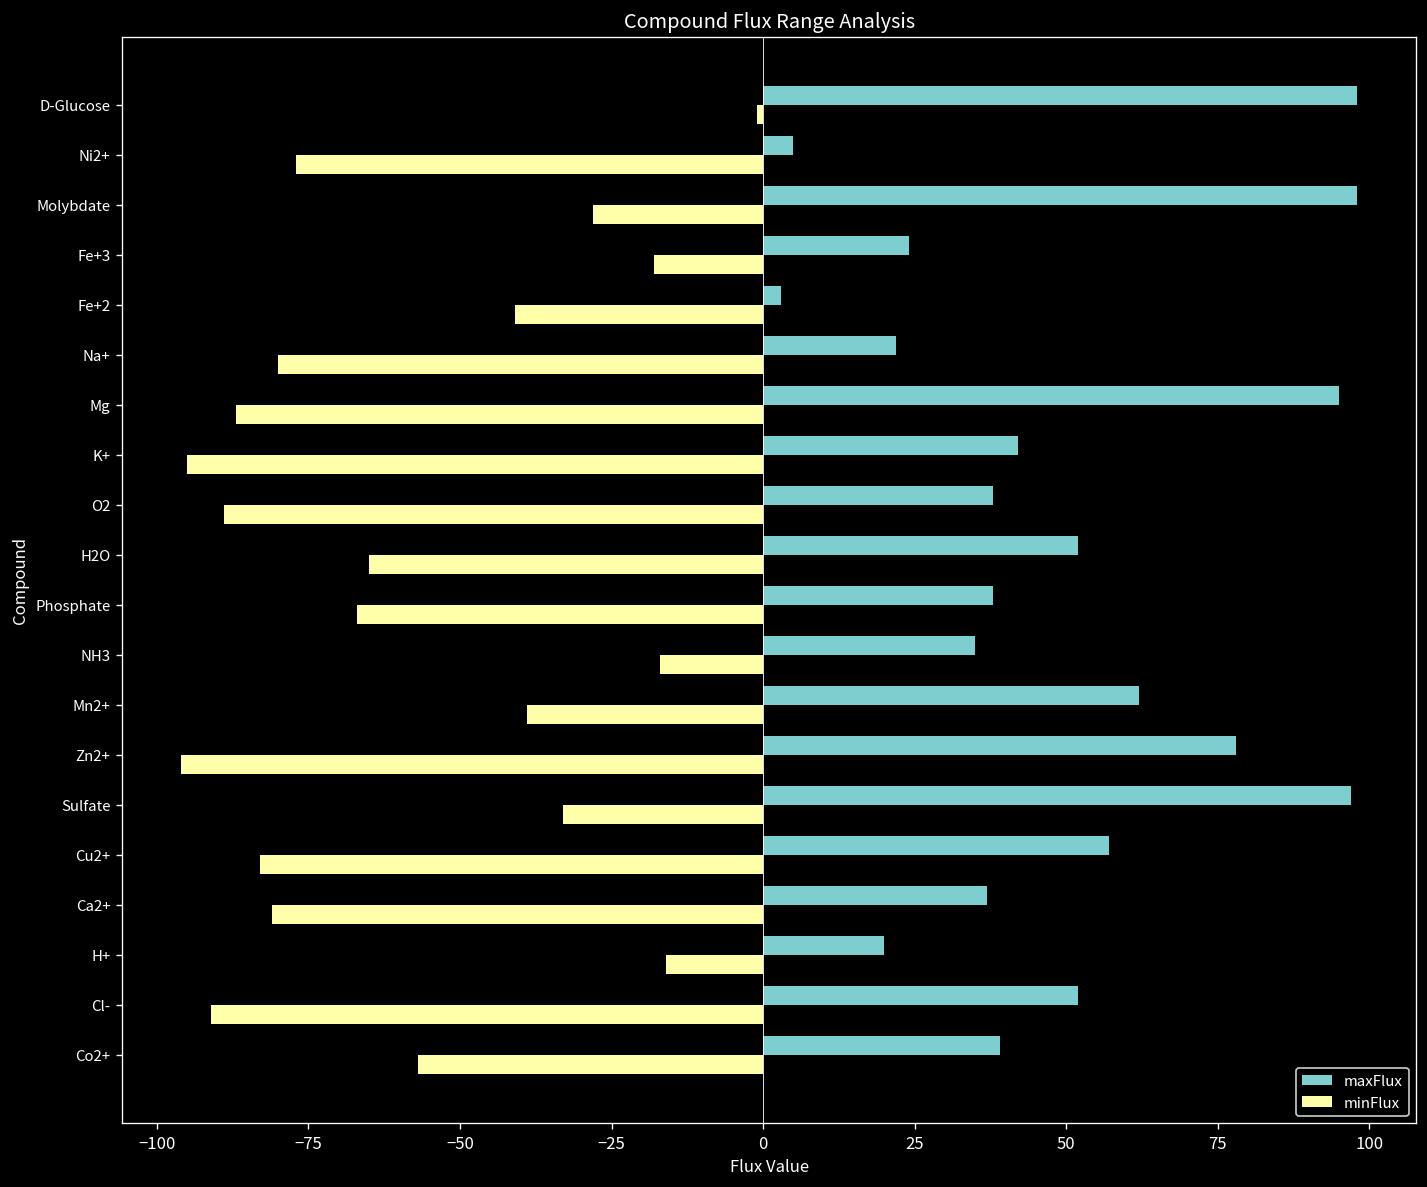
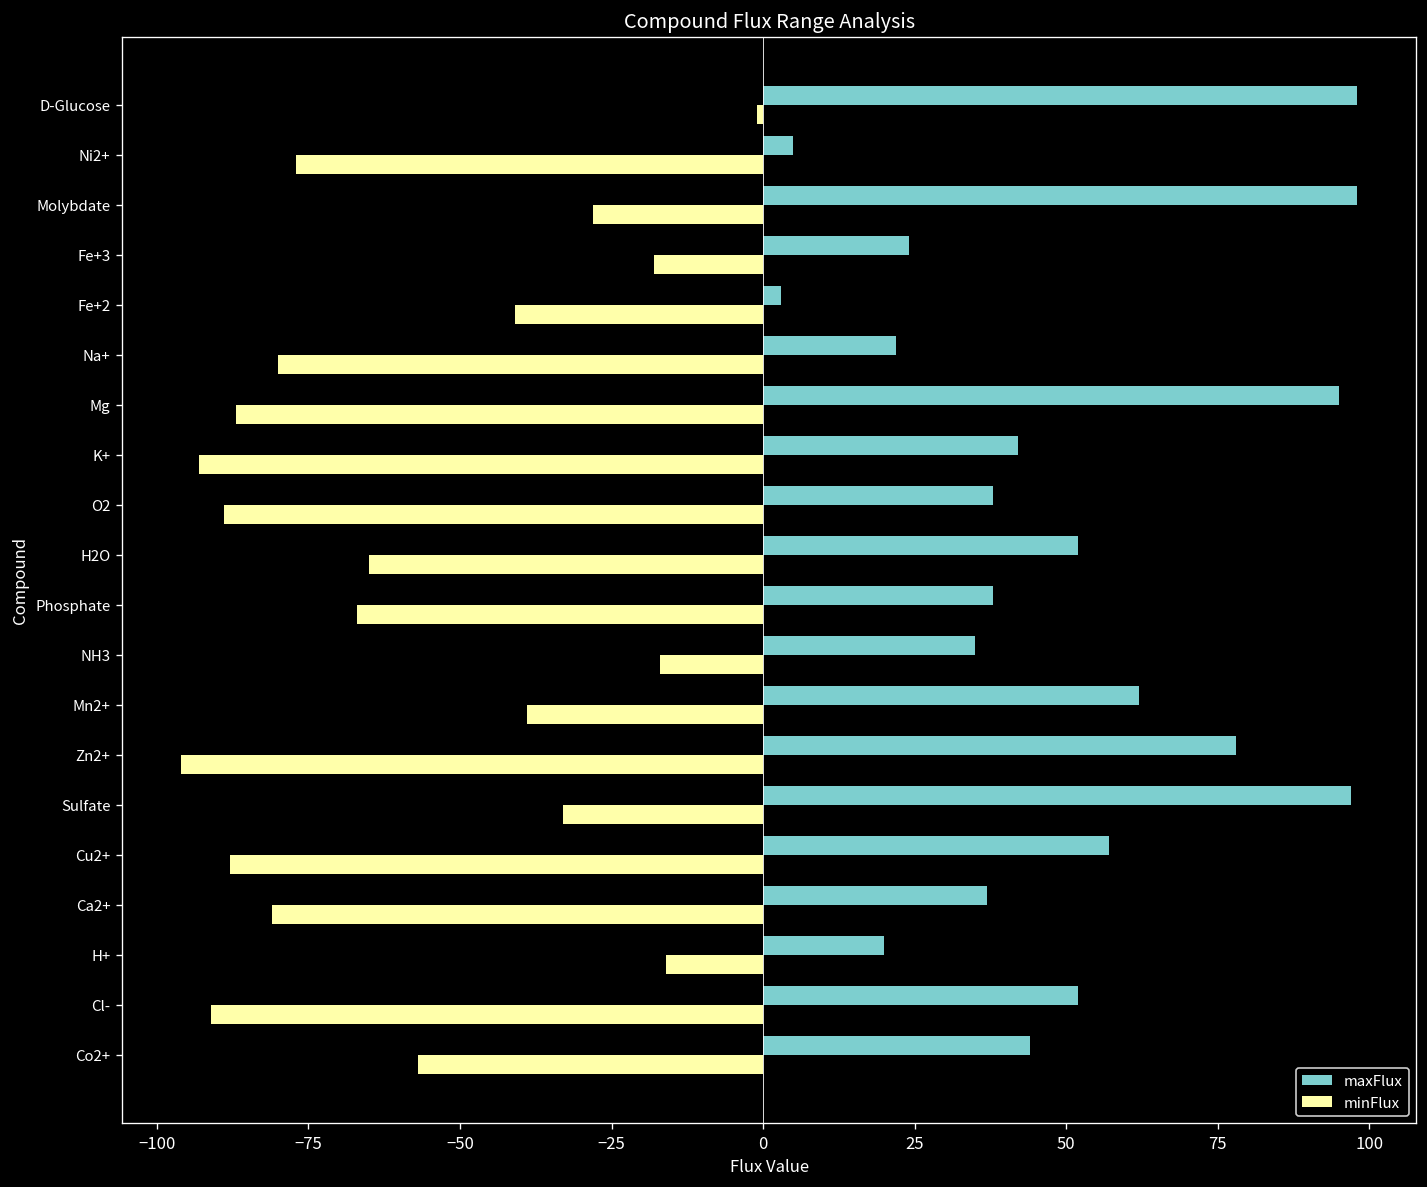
minFlux, K+: -95 -> -93
minFlux, Cu2+: -83 -> -88
maxFlux, Co2+: 39 -> 44
